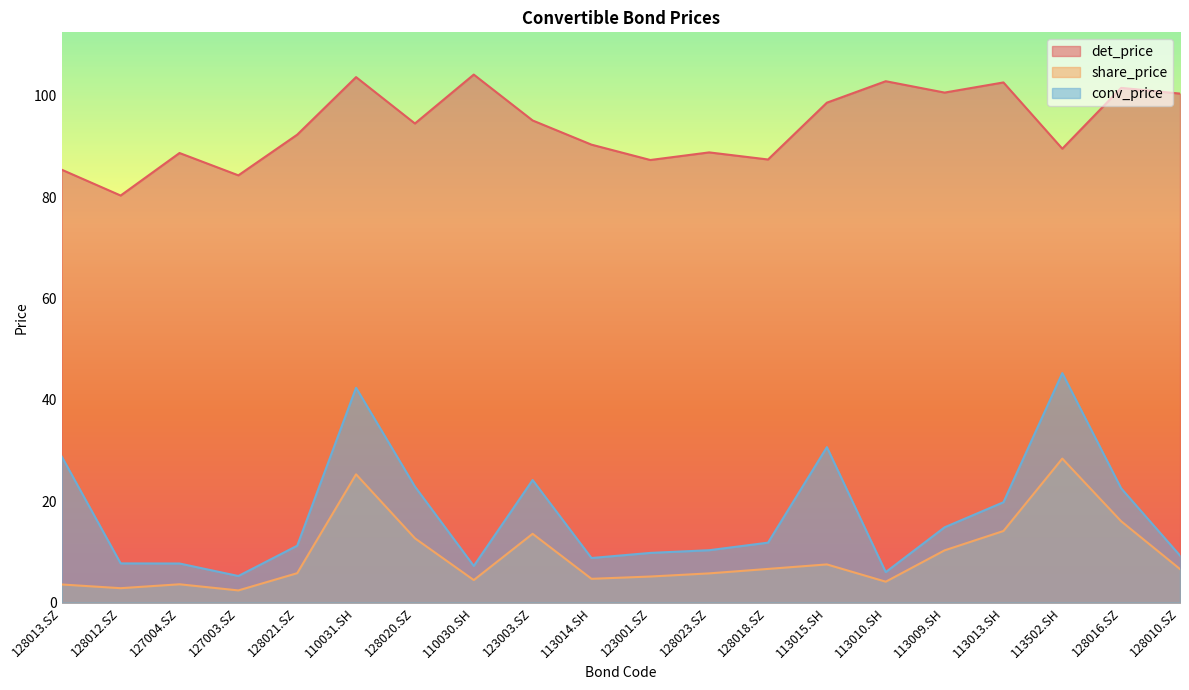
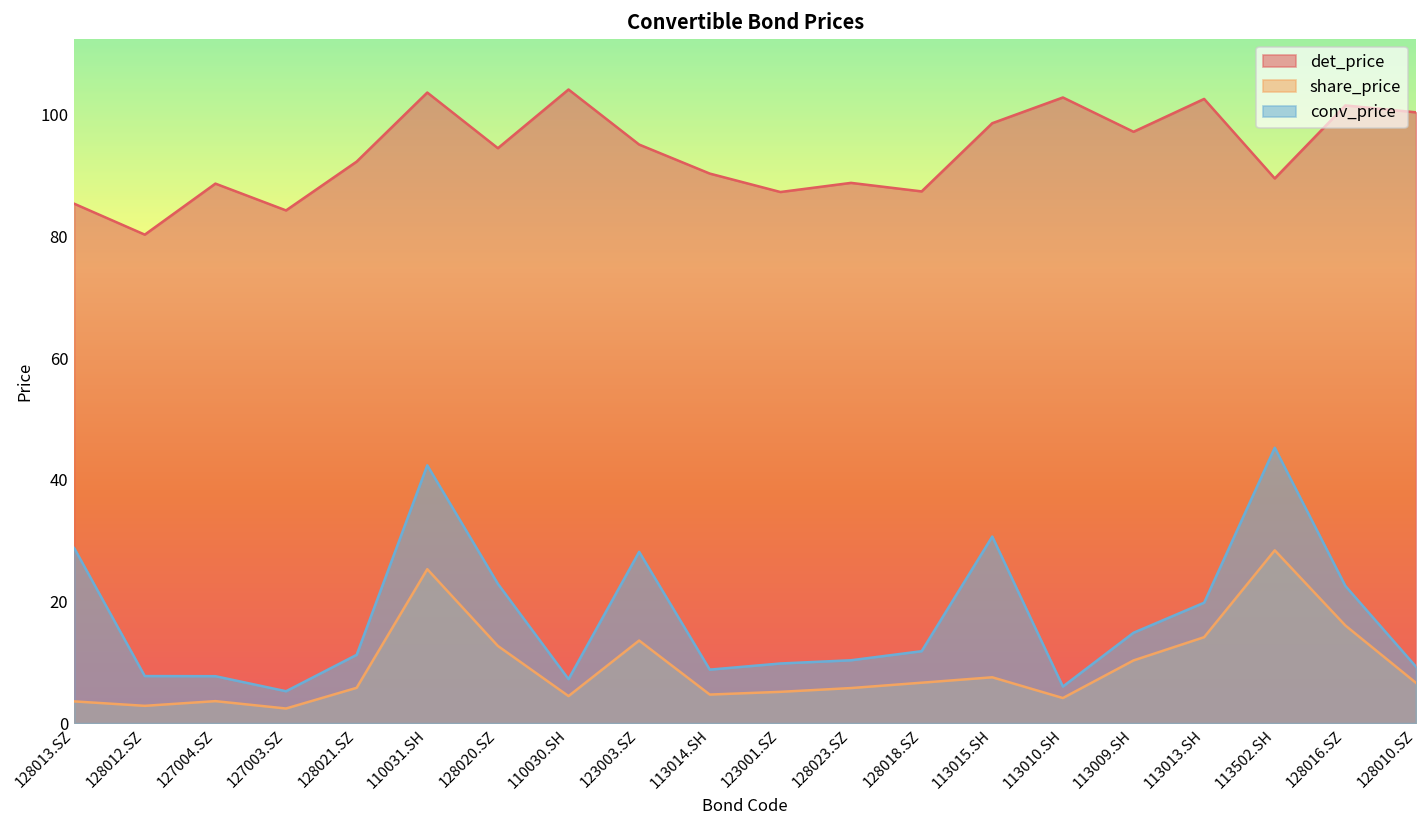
conv_price, 123003.SZ: 24 -> 28
det_price, 113009.SH: 101 -> 97
